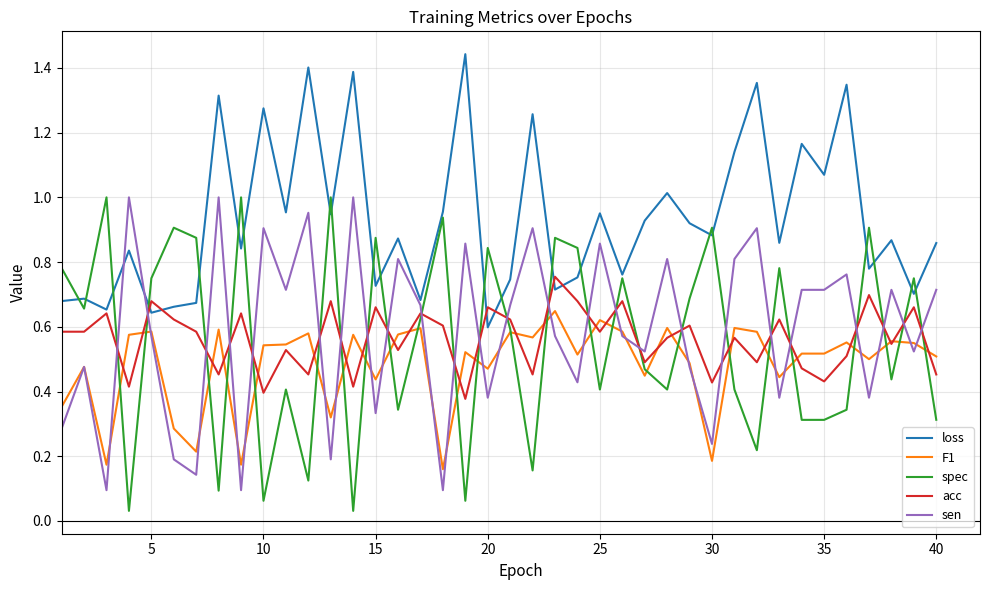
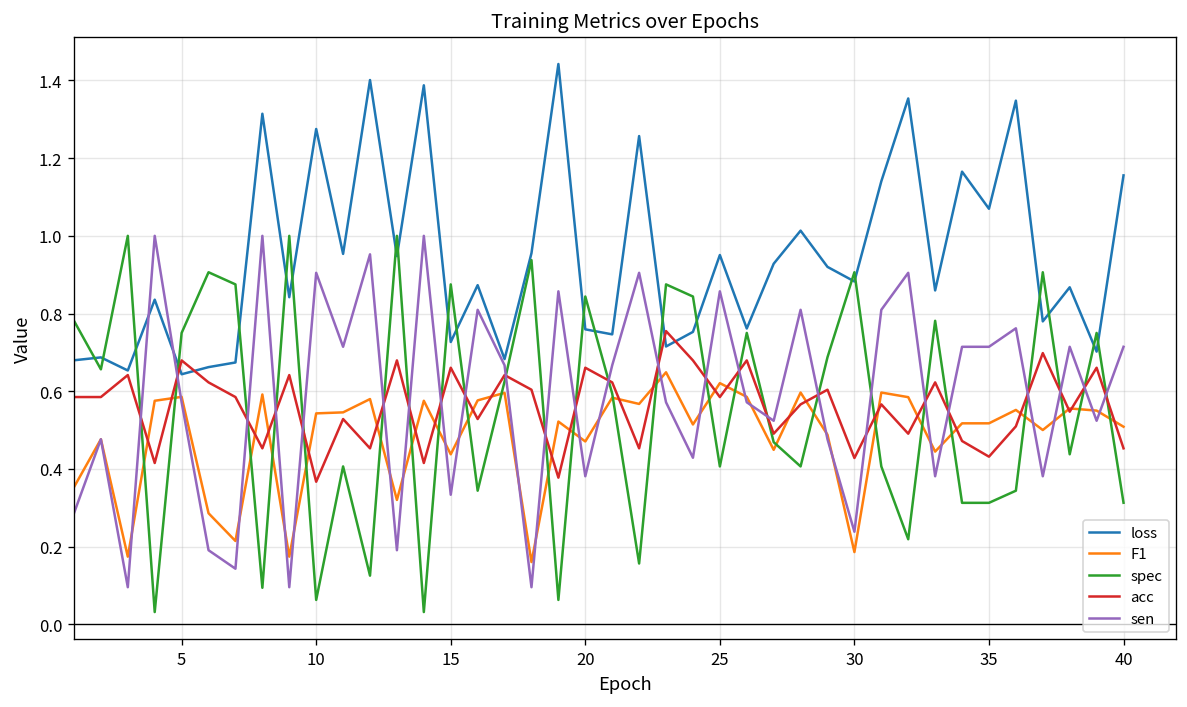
acc, 10: 0.40 -> 0.37
loss, 20: 0.60 -> 0.76
loss, 40: 0.86 -> 1.16
